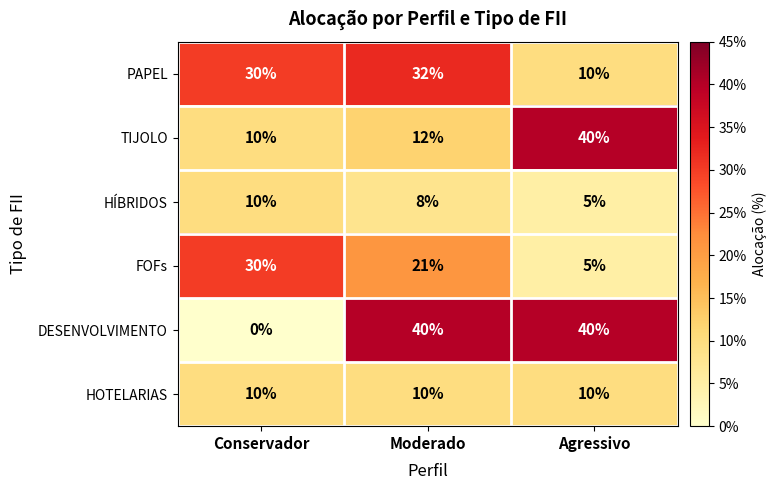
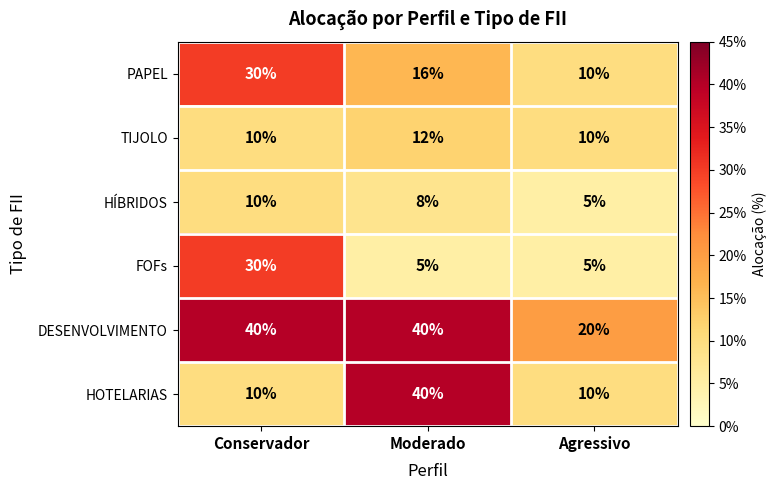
PAPEL, Moderado: 32% -> 16%
TIJOLO, Agressivo: 40% -> 10%
FOFs, Moderado: 21% -> 5%
DESENVOLVIMENTO, Conservador: 0% -> 40%
DESENVOLVIMENTO, Agressivo: 40% -> 20%
HOTELARIAS, Moderado: 10% -> 40%
